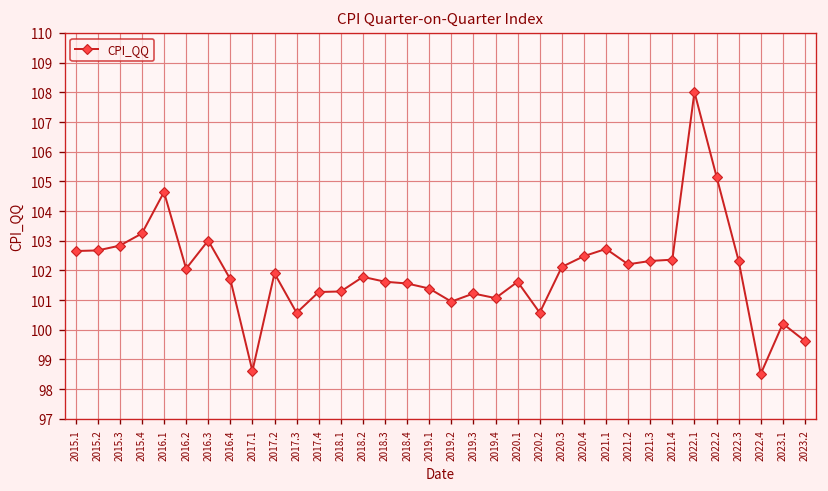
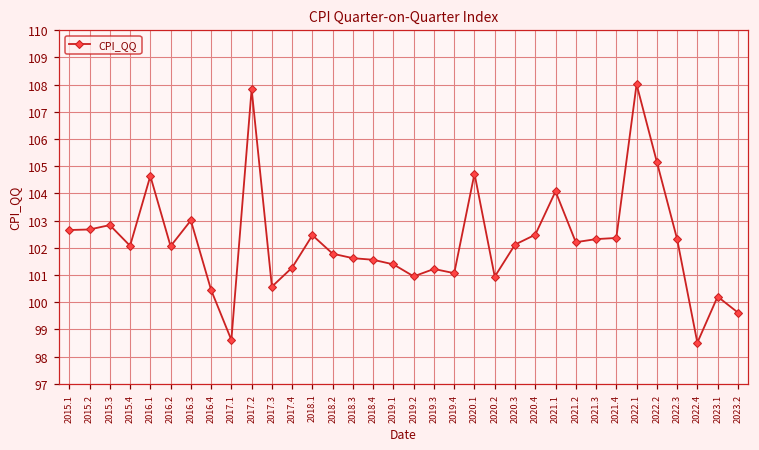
2015.4: 103.2 -> 102.1
2016.4: 101.7 -> 100.4
2017.2: 101.9 -> 107.8
2018.1: 101.3 -> 102.5
2020.1: 101.6 -> 104.7
2020.2: 100.6 -> 100.9
2021.1: 102.7 -> 104.1
